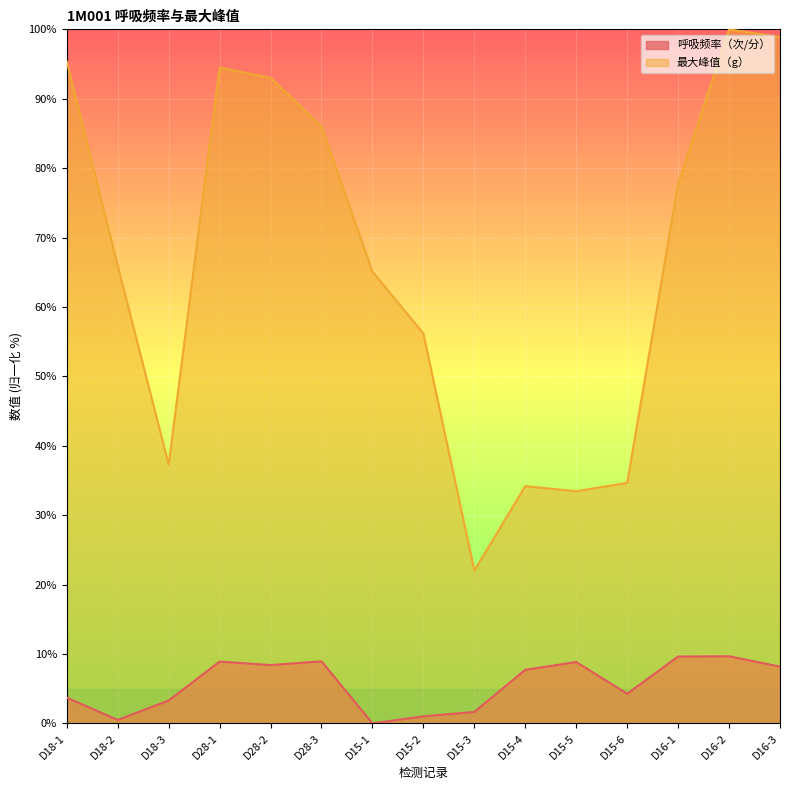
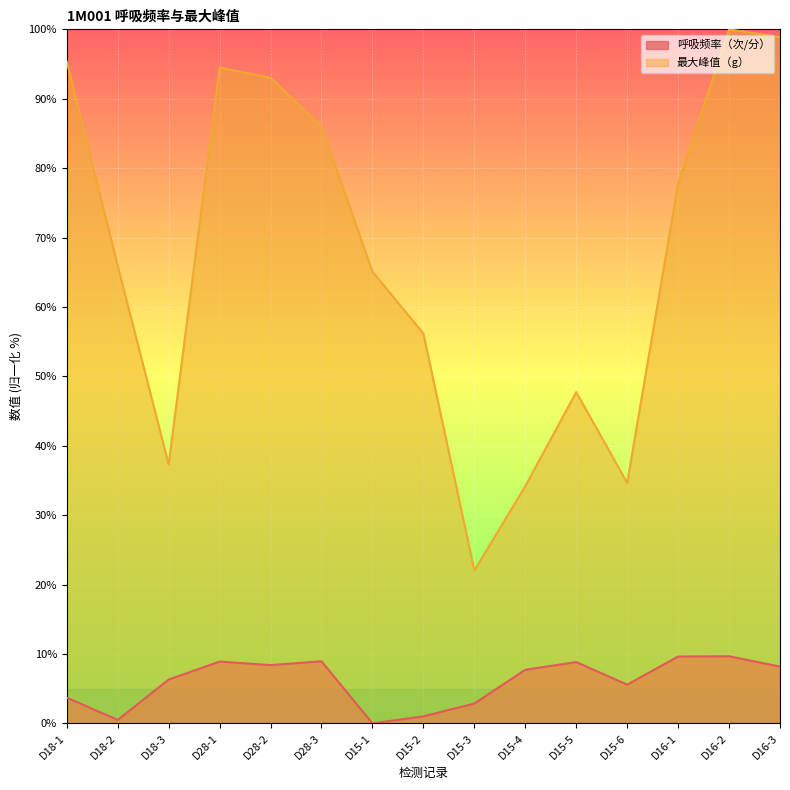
呼吸频率（次/分）, D18-3: 3% -> 6%
呼吸频率（次/分）, D15-3: 2% -> 3%
最大峰值（g）, D15-5: 33% -> 48%
呼吸频率（次/分）, D15-6: 4% -> 6%
